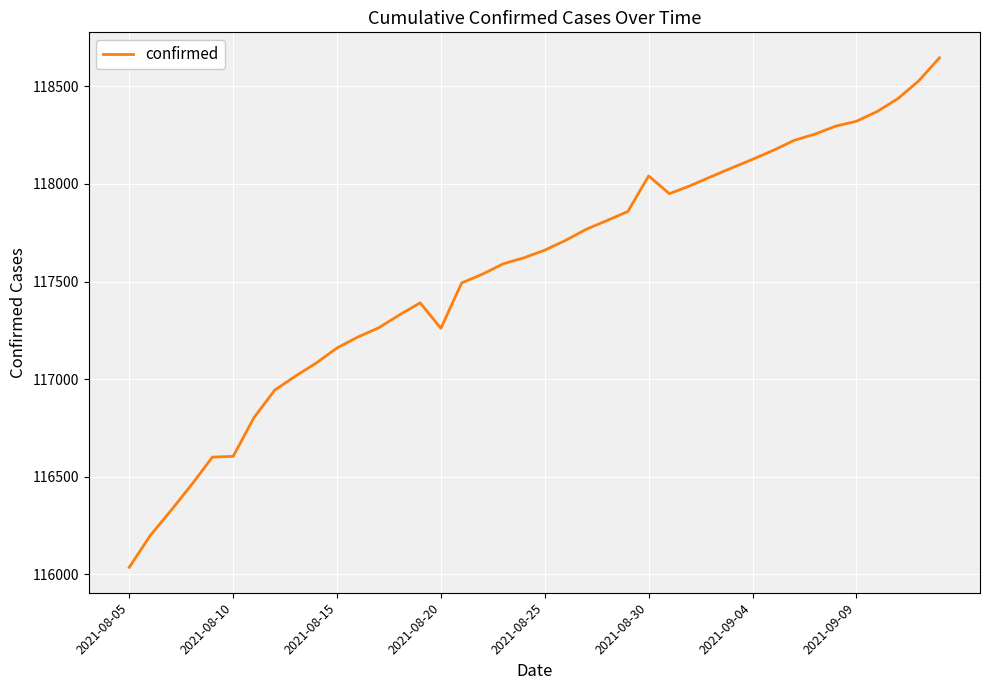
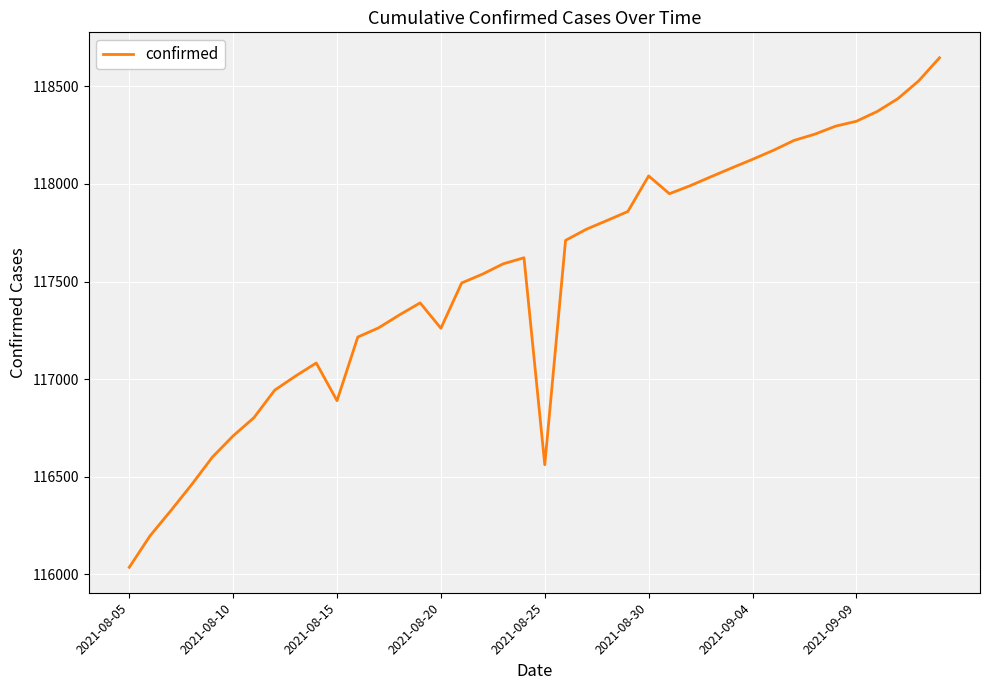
2021-08-10: 116610 -> 116710
2021-08-15: 117160 -> 116890
2021-08-25: 117660 -> 116560
